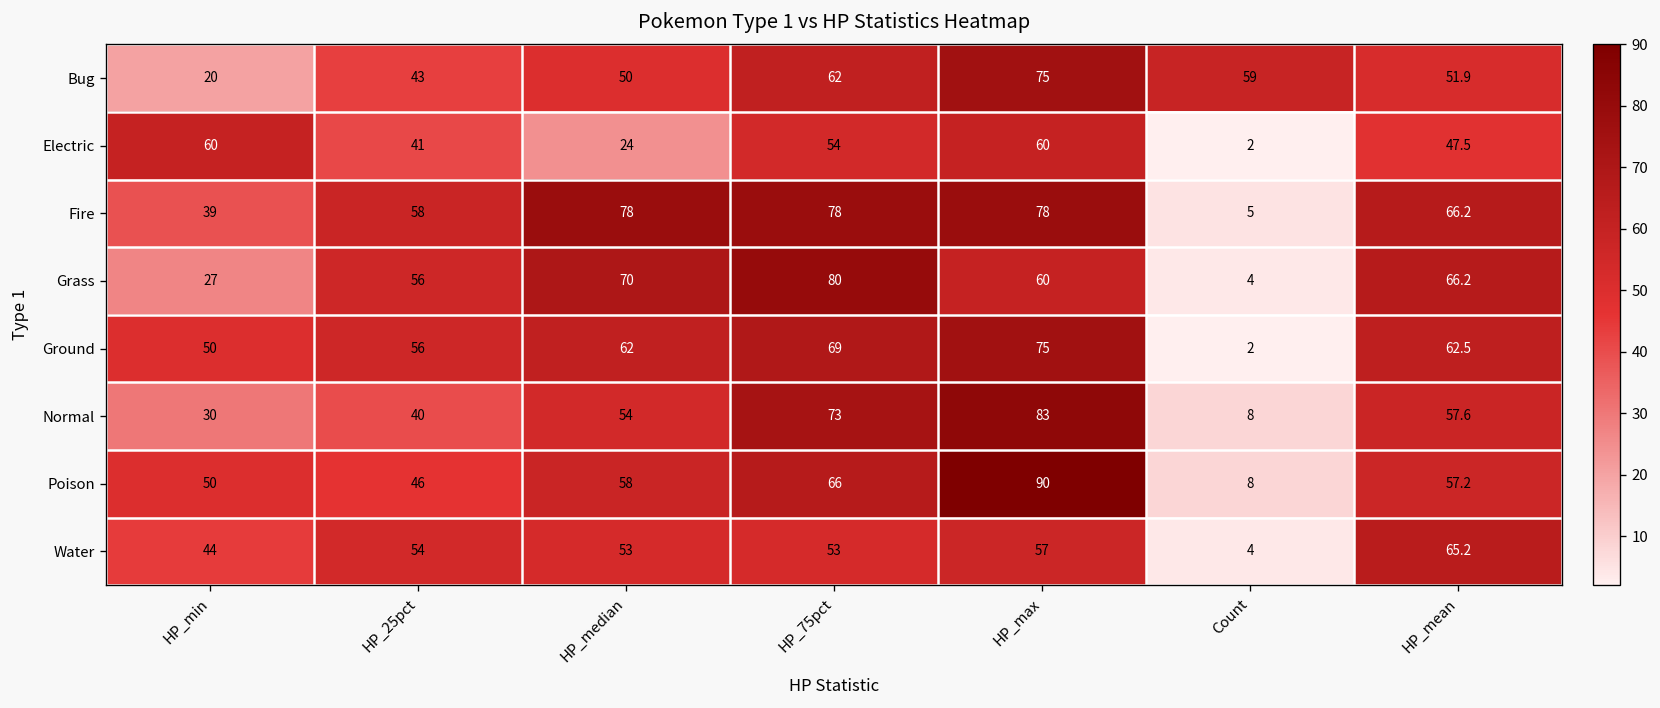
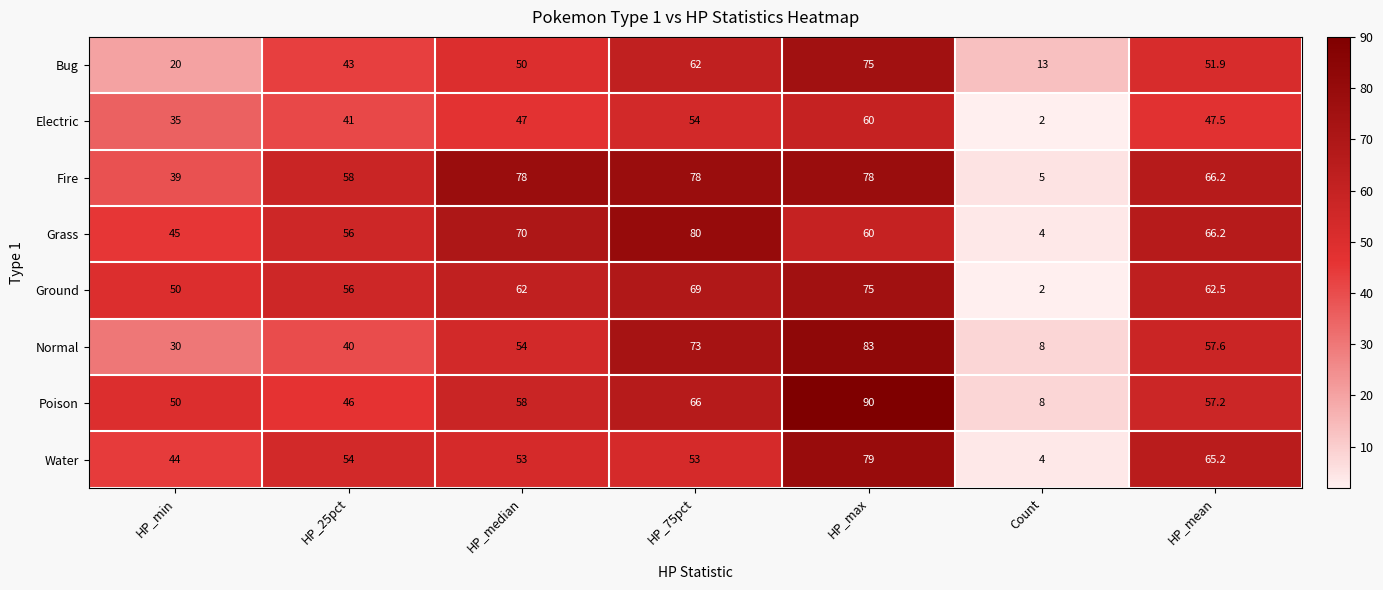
Bug, Count: 59 -> 13
Electric, HP_min: 60 -> 35
Electric, HP_median: 24 -> 47
Grass, HP_min: 27 -> 45
Water, HP_max: 57 -> 79
